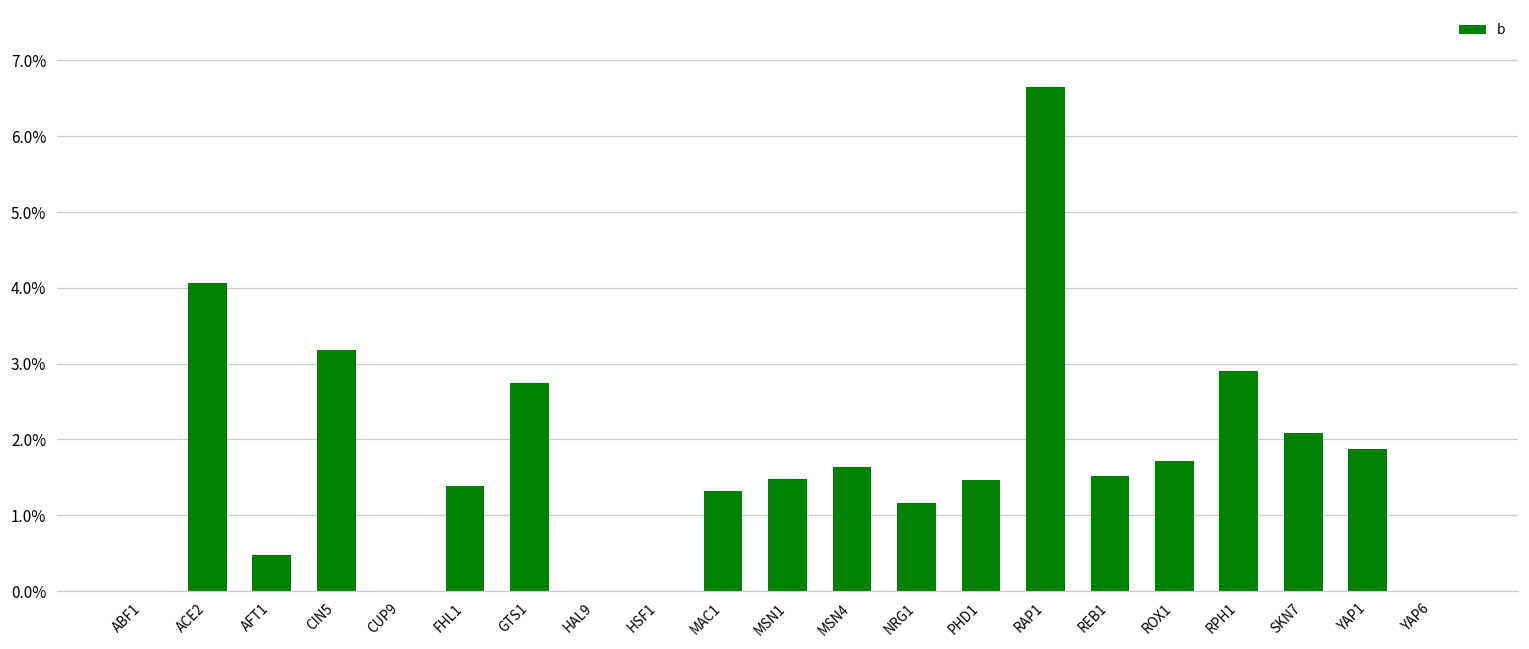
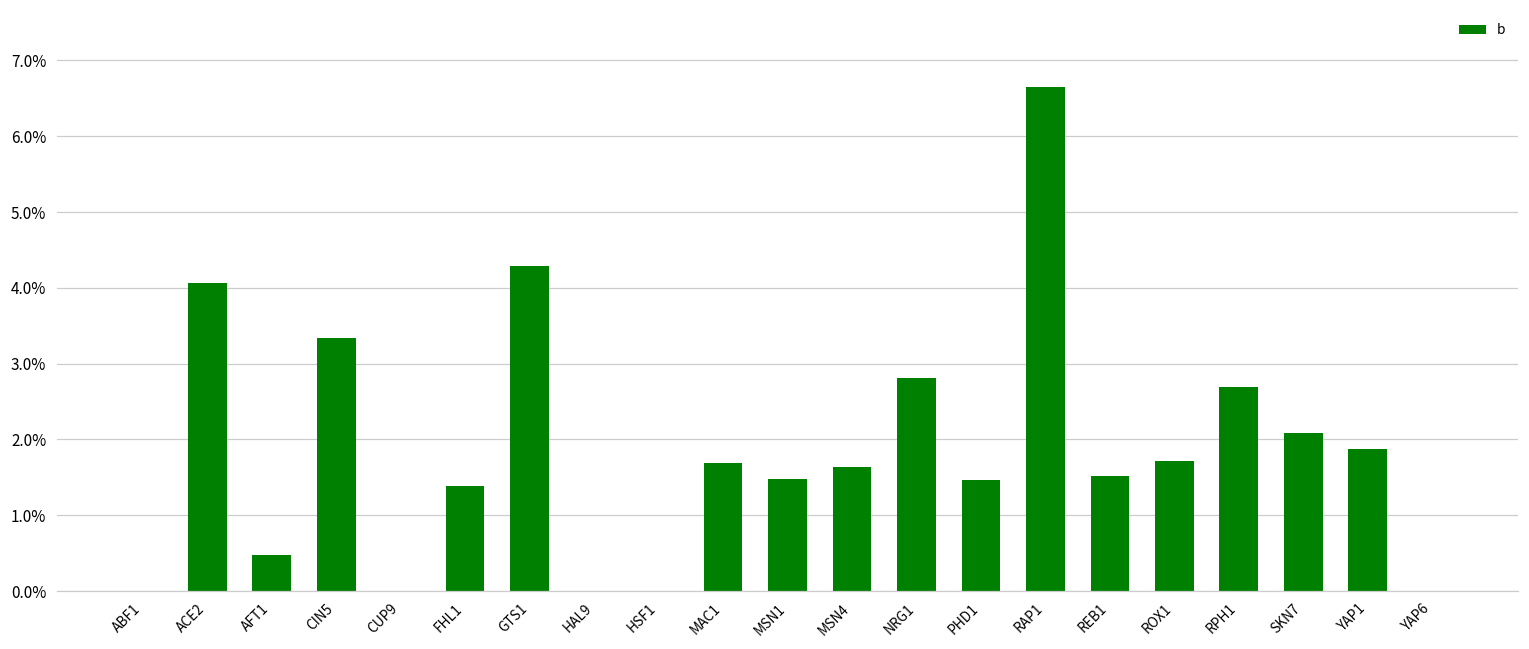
CIN5: 3.2% -> 3.3%
GTS1: 2.7% -> 4.3%
MAC1: 1.3% -> 1.7%
NRG1: 1.2% -> 2.8%
RPH1: 2.9% -> 2.7%
